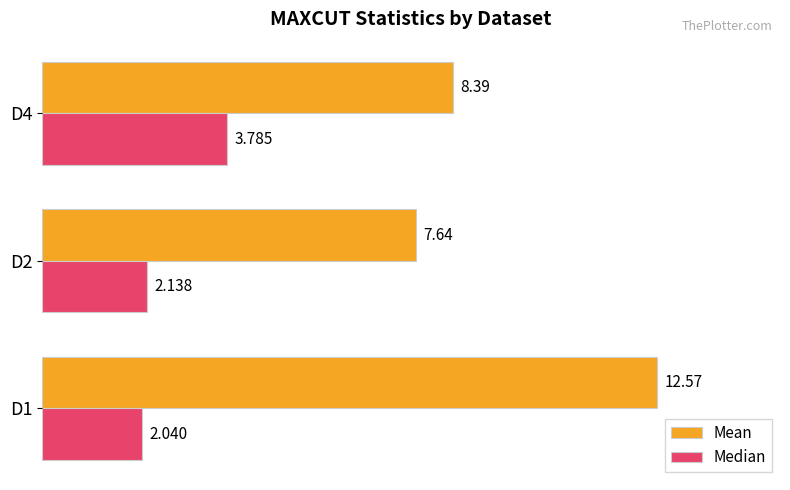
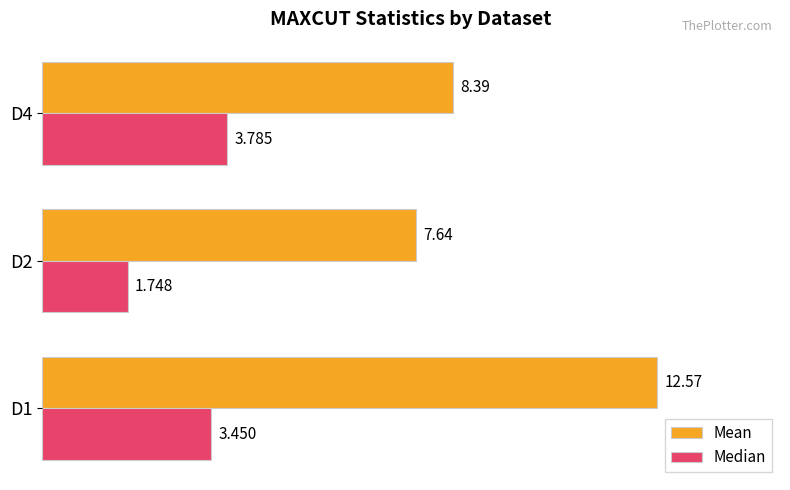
Median, D2: 2.138 -> 1.748
Median, D1: 2.040 -> 3.450
